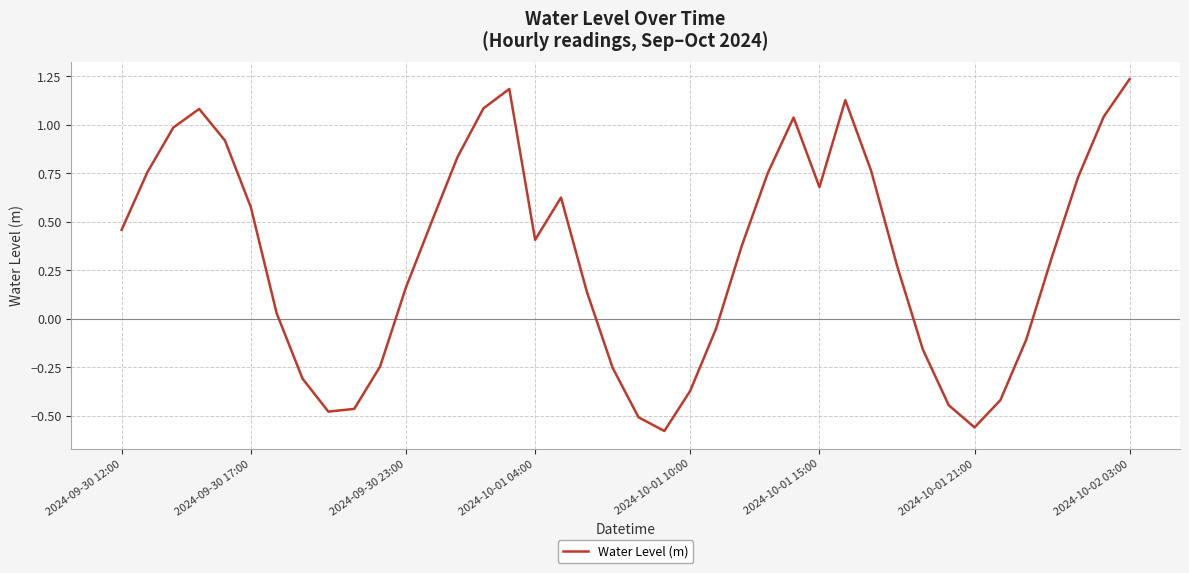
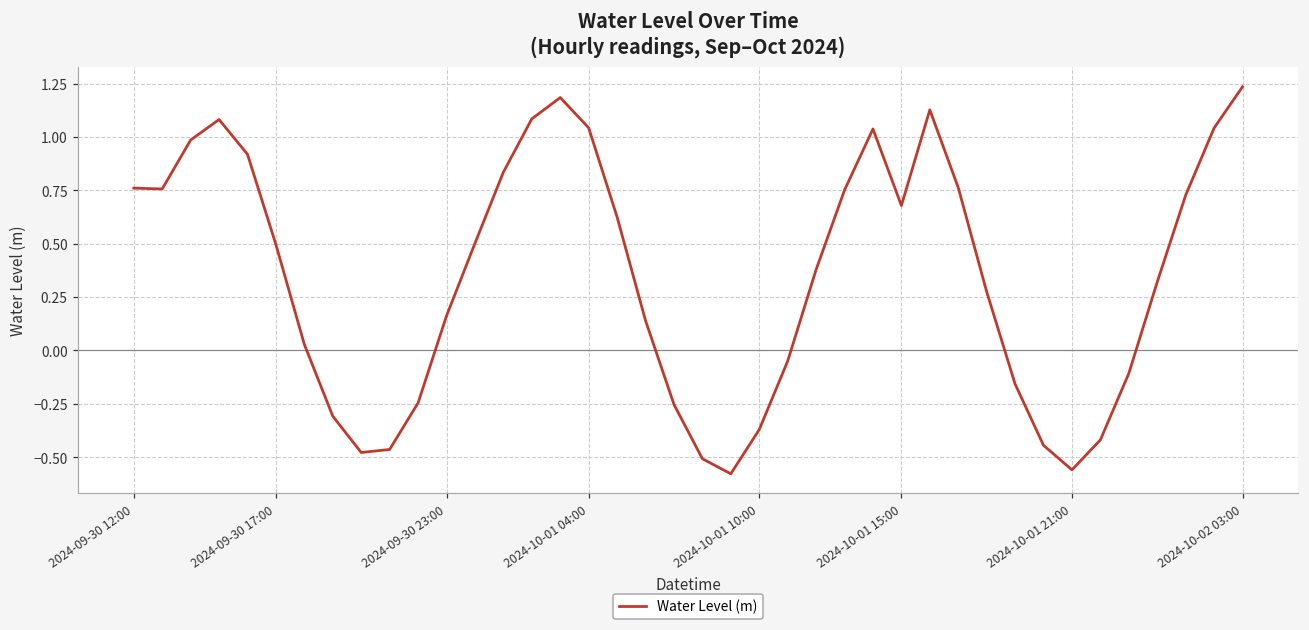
2024-09-30 12:00: 0.46 -> 0.76
2024-09-30 17:00: 0.58 -> 0.50
2024-10-01 04:00: 0.41 -> 1.04
